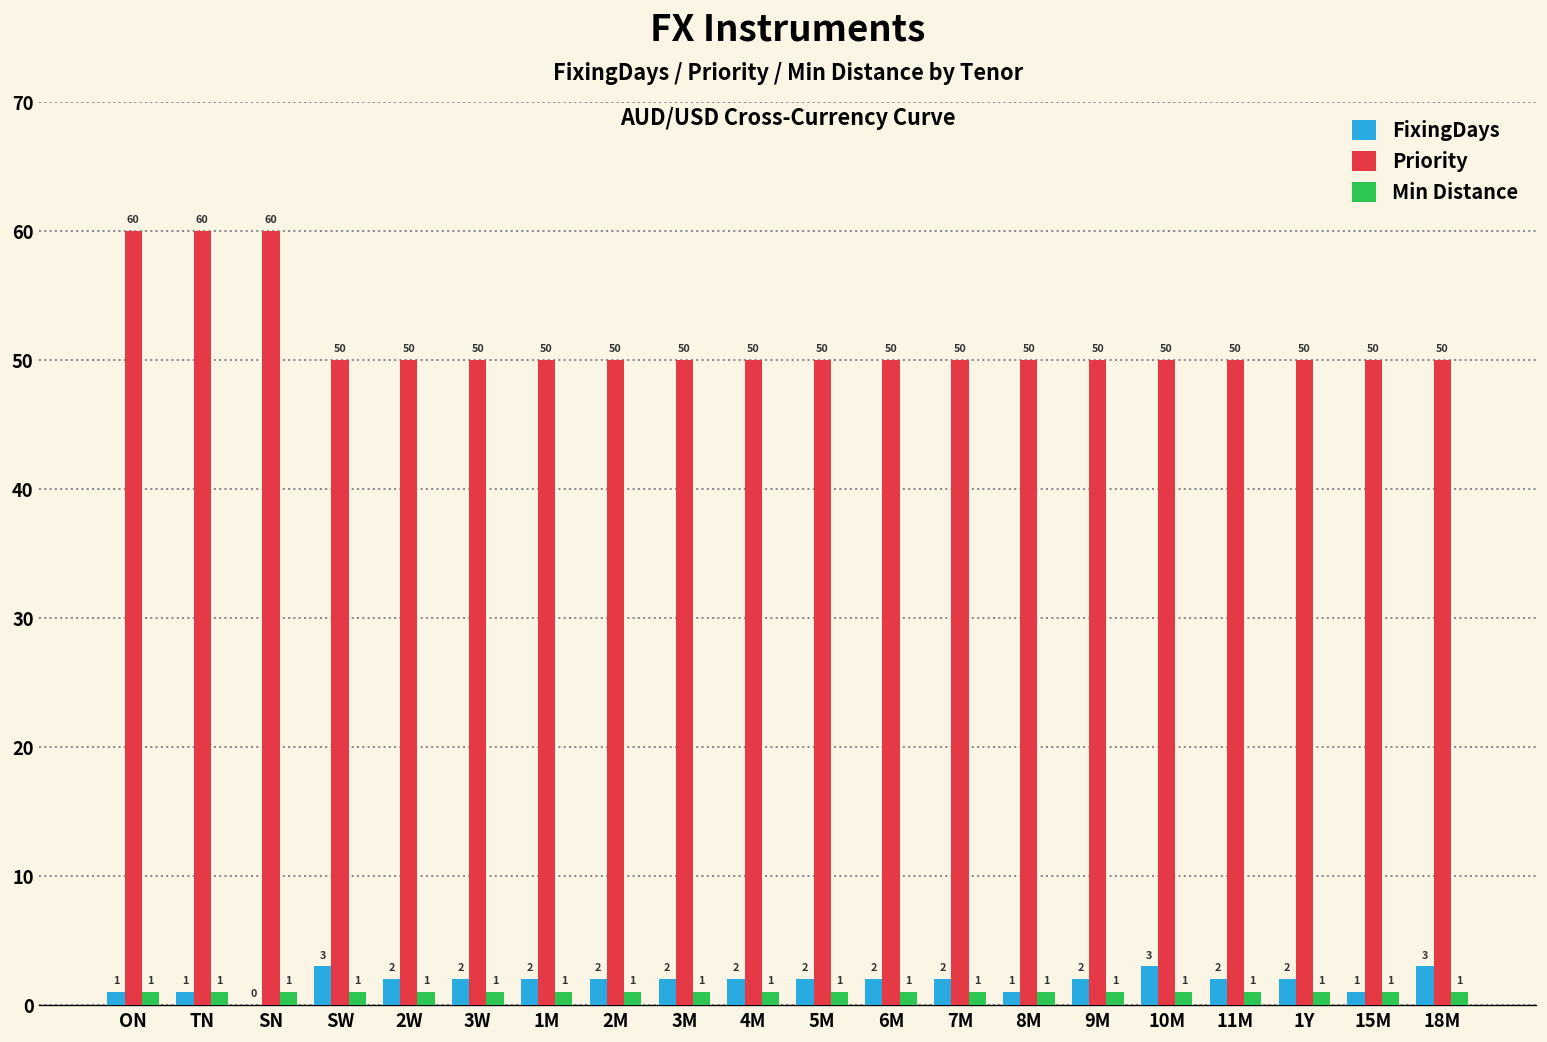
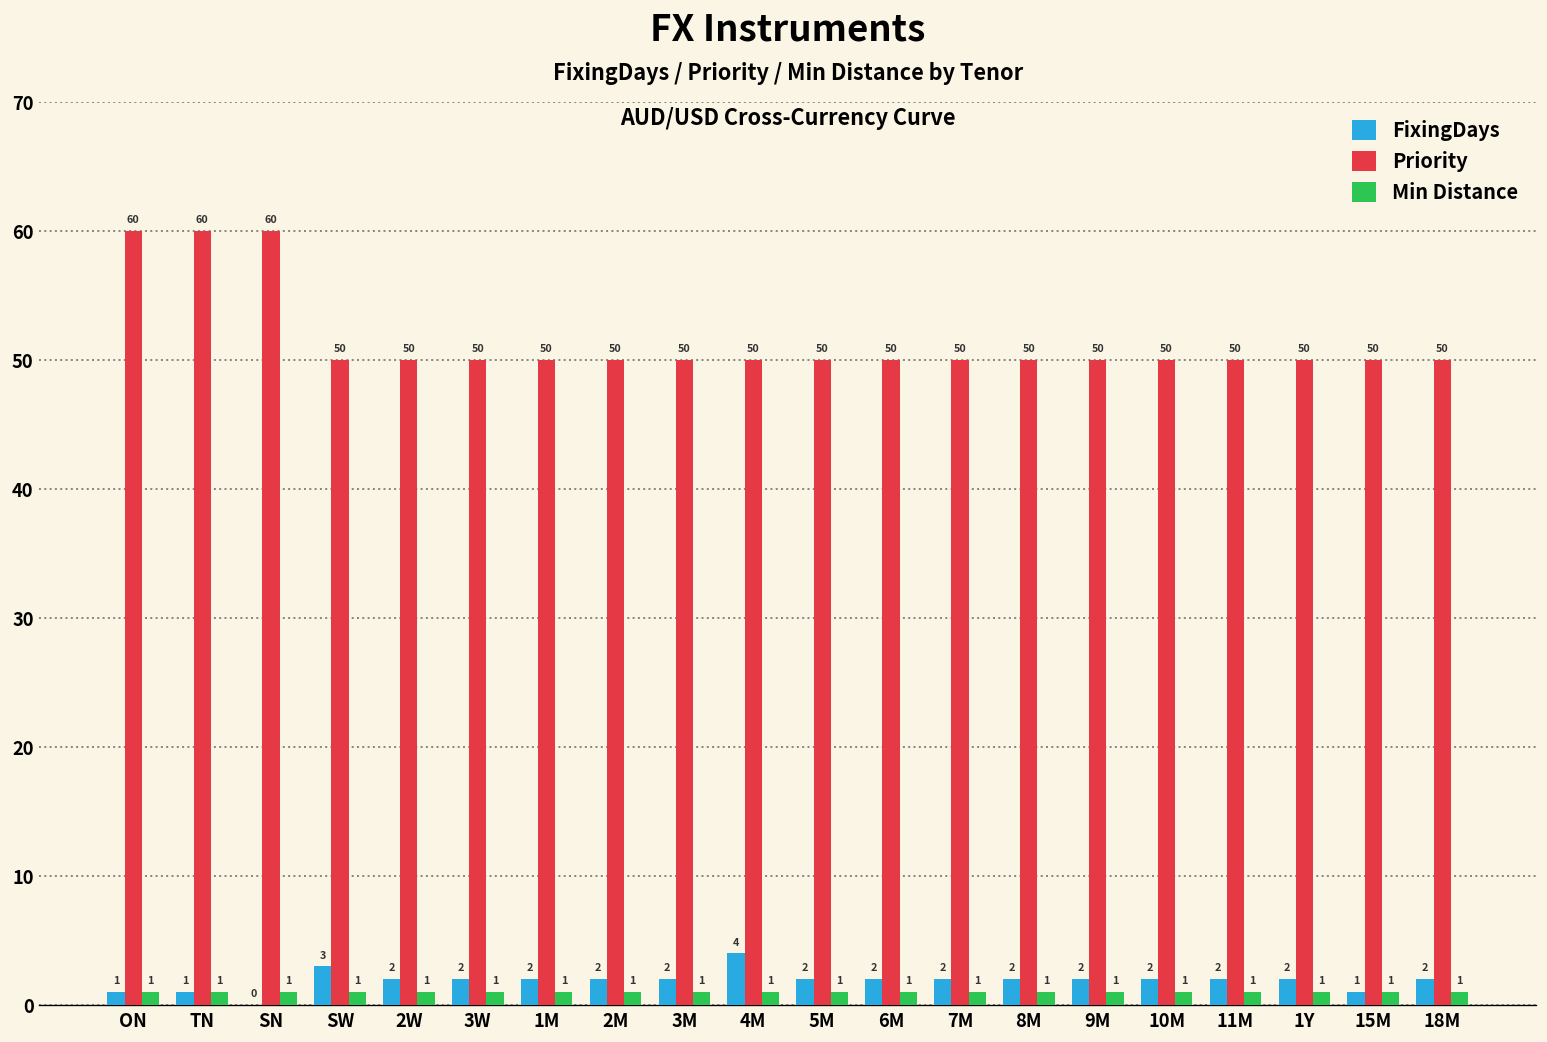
FixingDays, 4M: 2 -> 4
FixingDays, 8M: 1 -> 2
FixingDays, 10M: 3 -> 2
FixingDays, 18M: 3 -> 2
